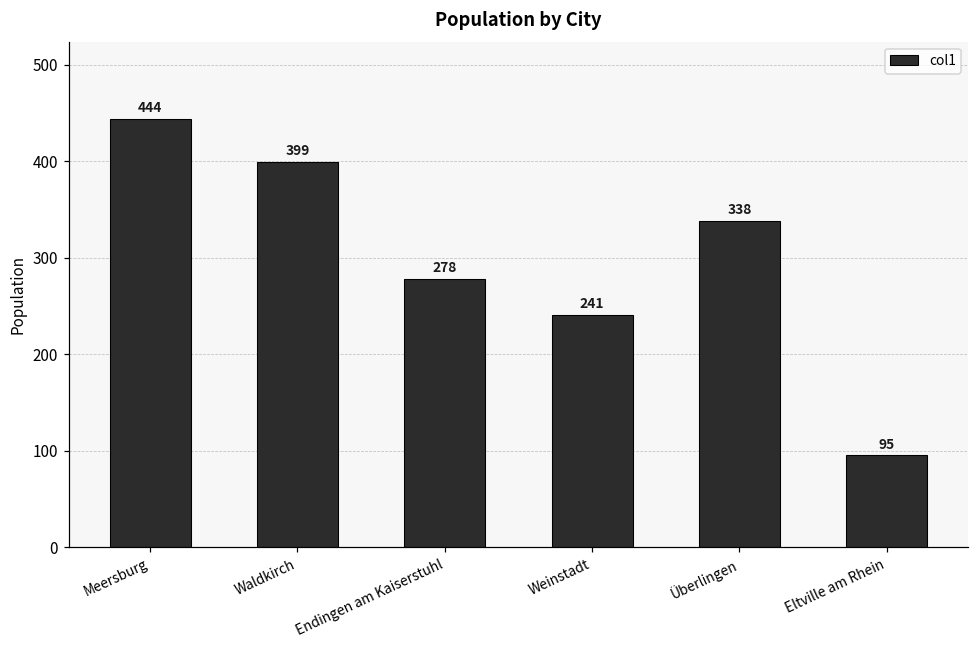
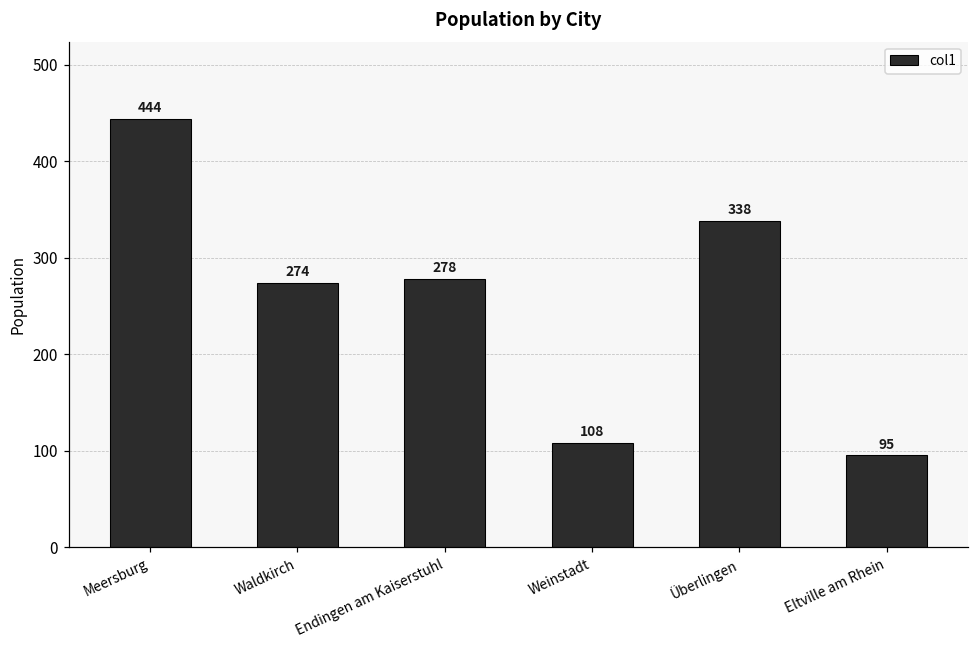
Waldkirch: 399 -> 274
Weinstadt: 241 -> 108
